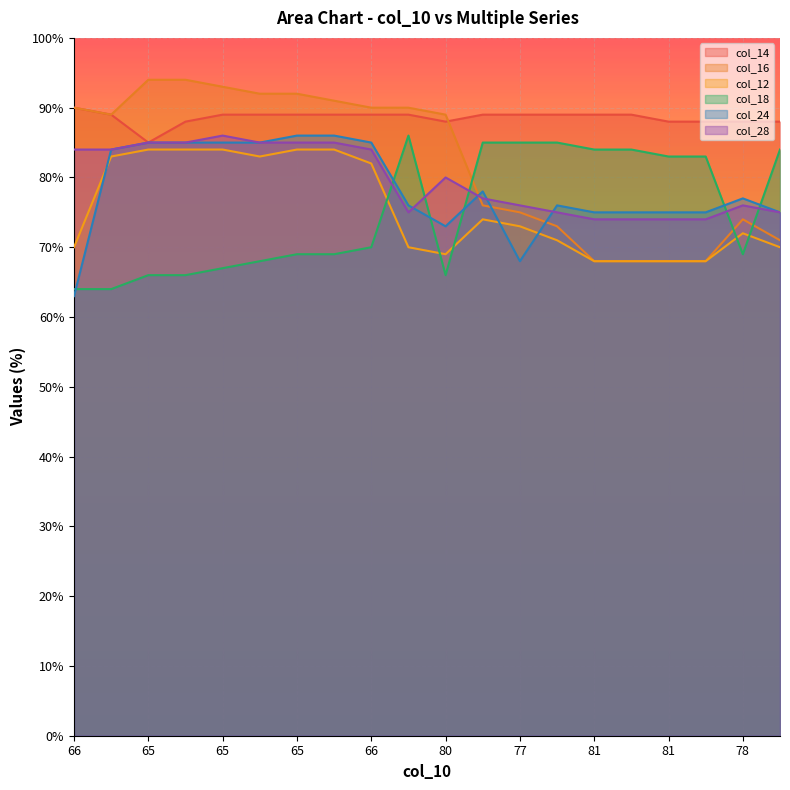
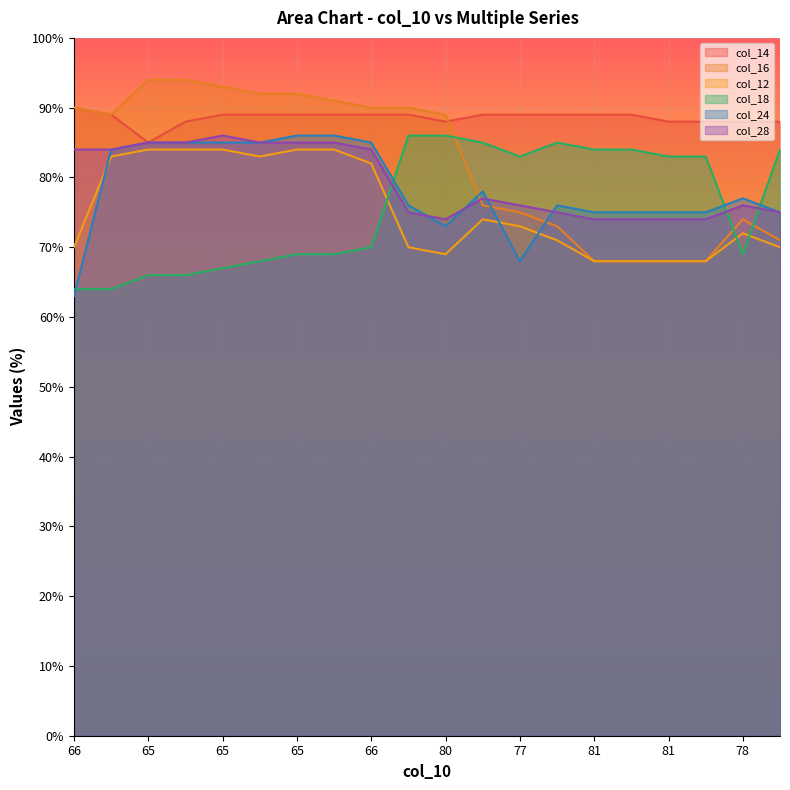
col_18, 80: 66% -> 86%
col_28, 80: 80% -> 74%
col_18, 77: 85% -> 83%
